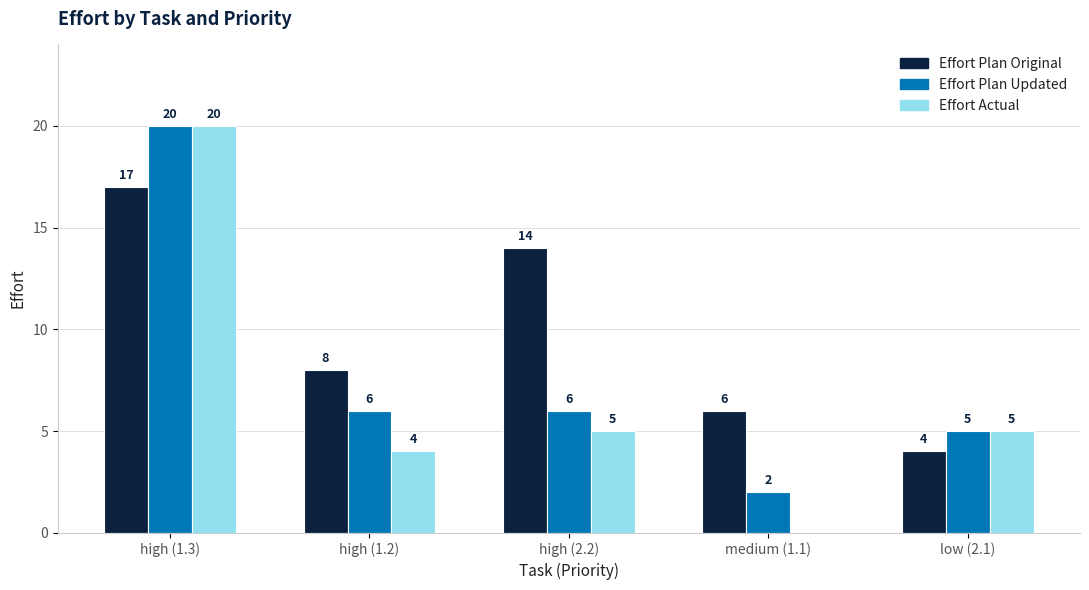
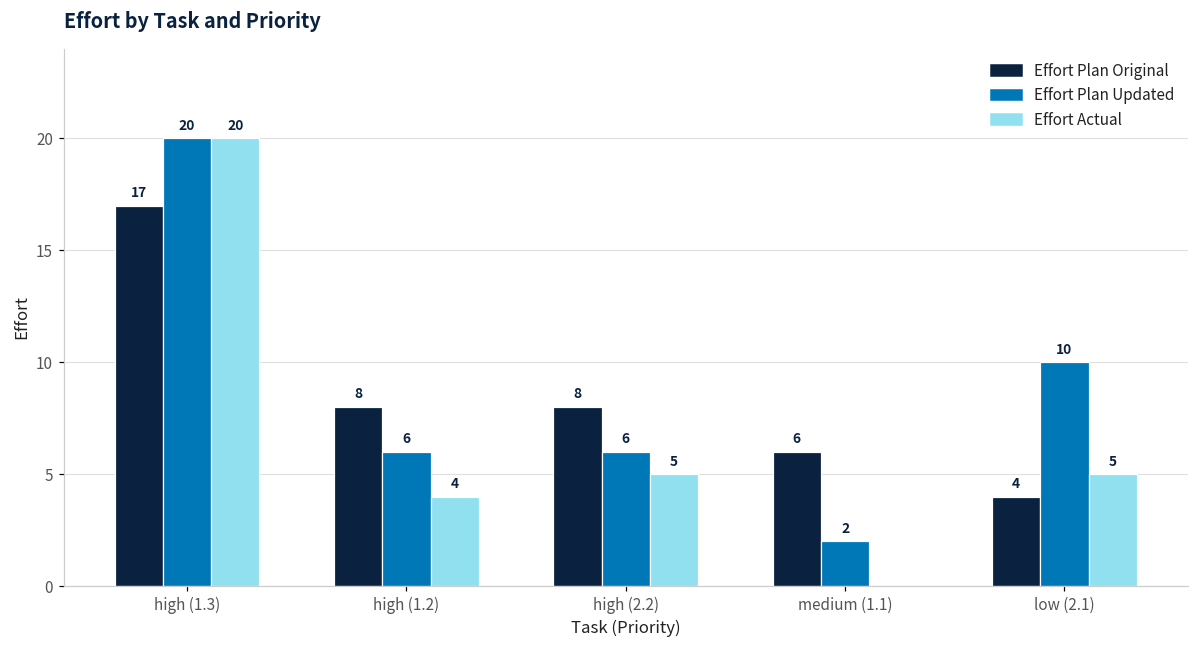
Effort Plan Original, high (2.2): 14 -> 8
Effort Plan Updated, low (2.1): 5 -> 10
